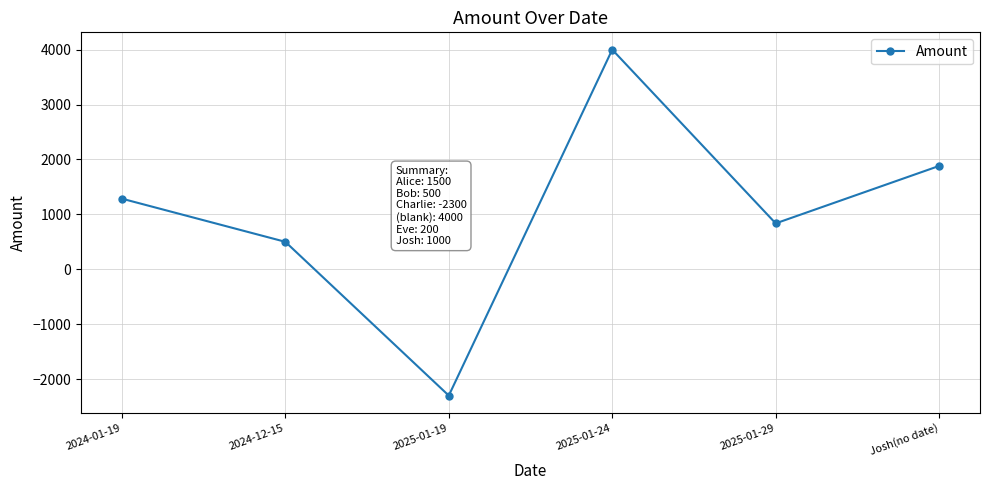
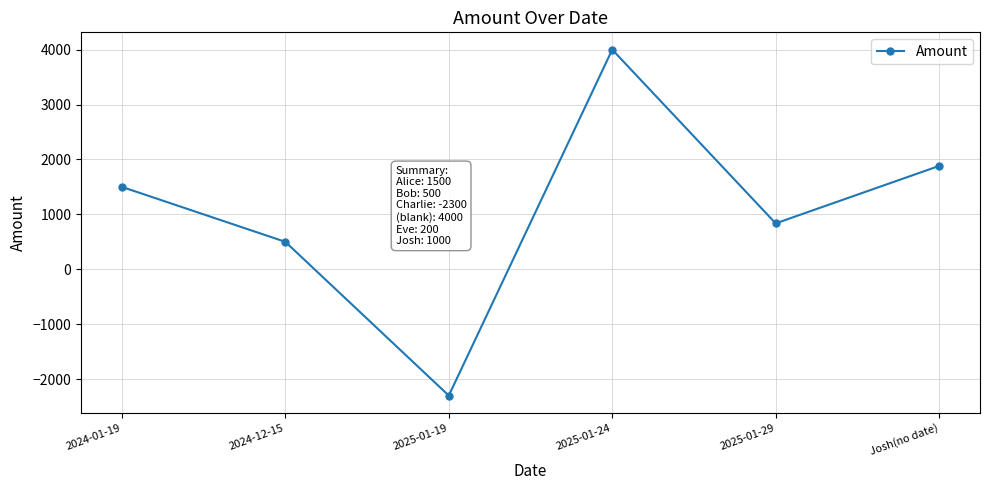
2024-01-19: 1300 -> 1500
